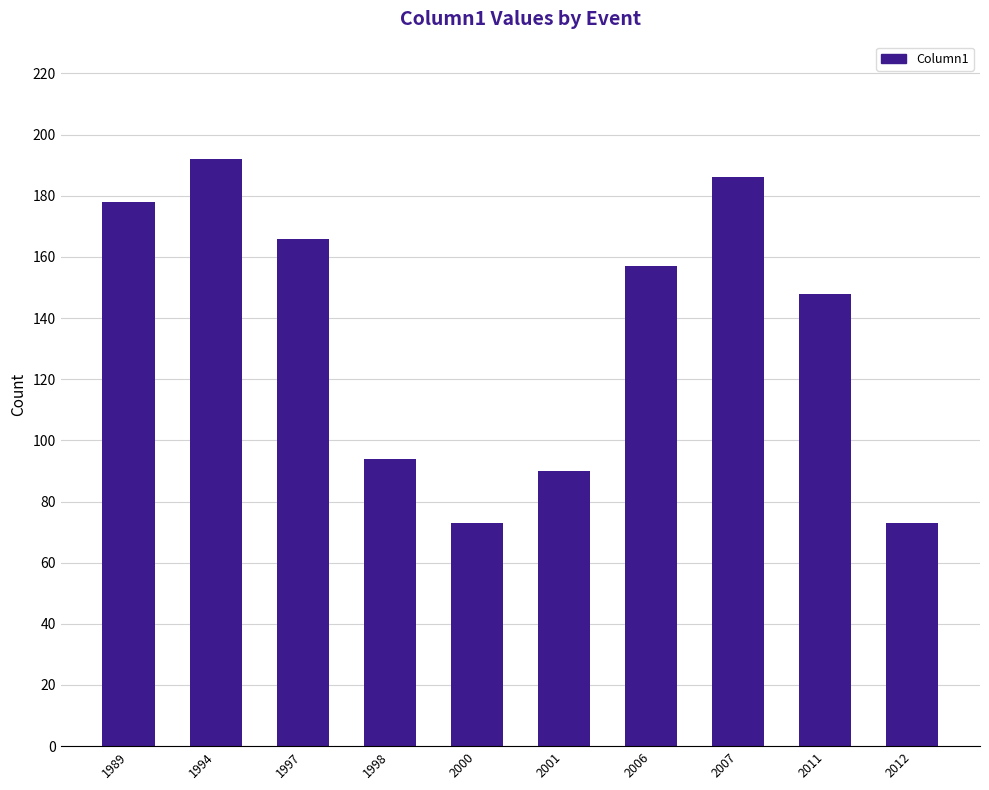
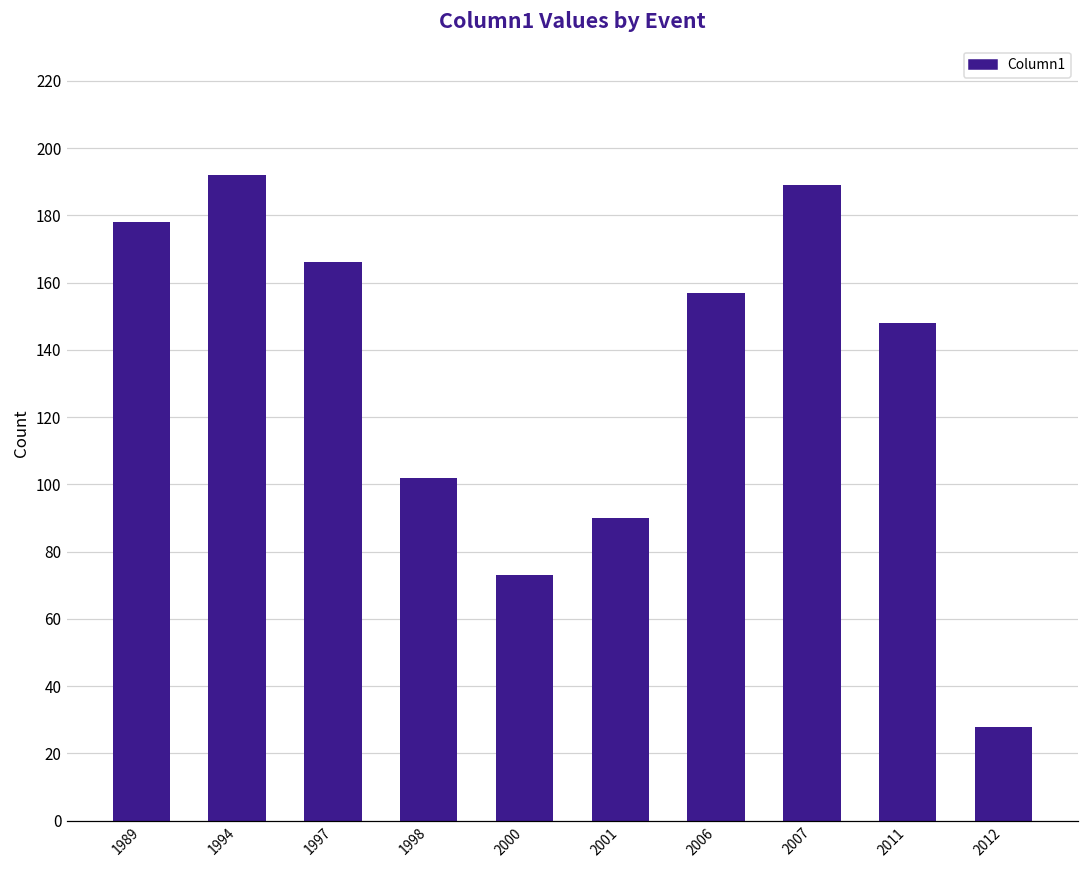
1998: 94 -> 102
2007: 186 -> 189
2012: 73 -> 28
